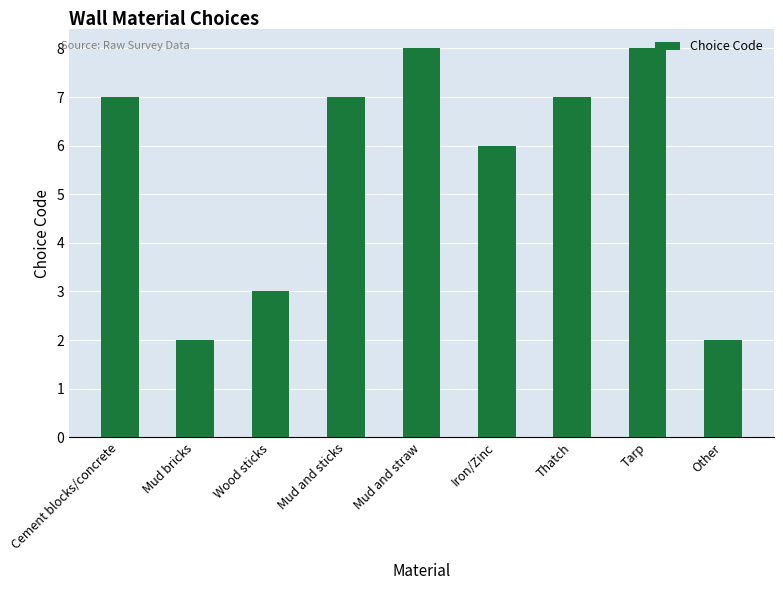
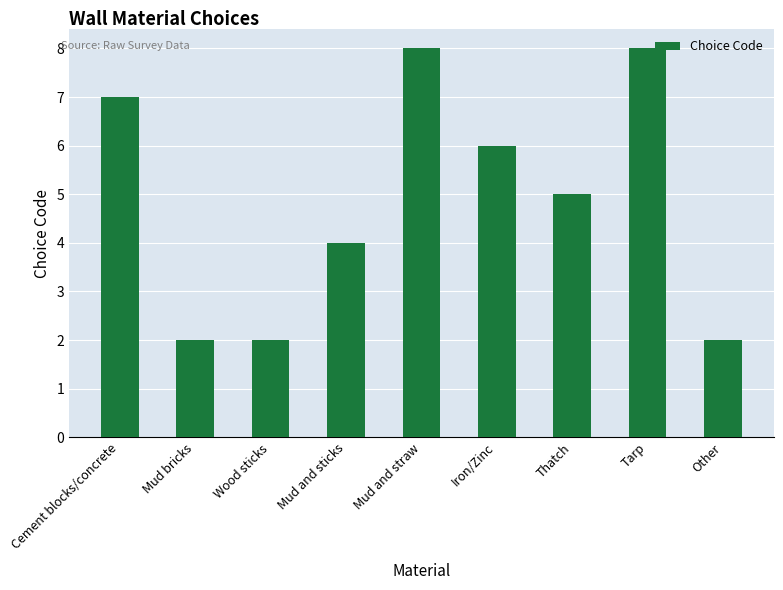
Wood sticks: 3 -> 2
Mud and sticks: 7 -> 4
Thatch: 7 -> 5
